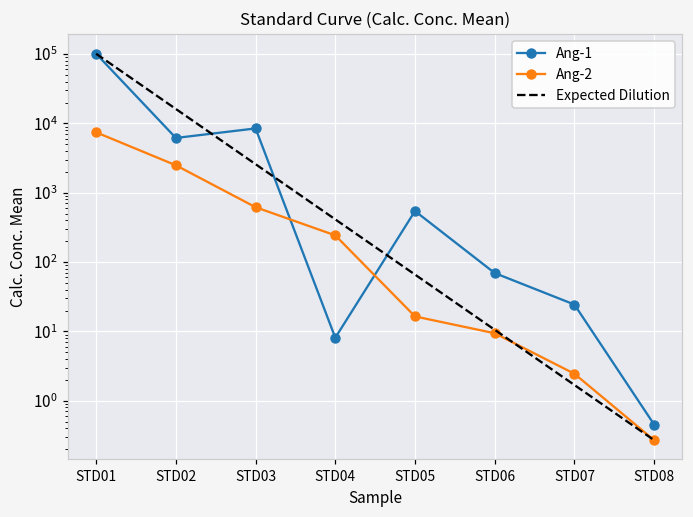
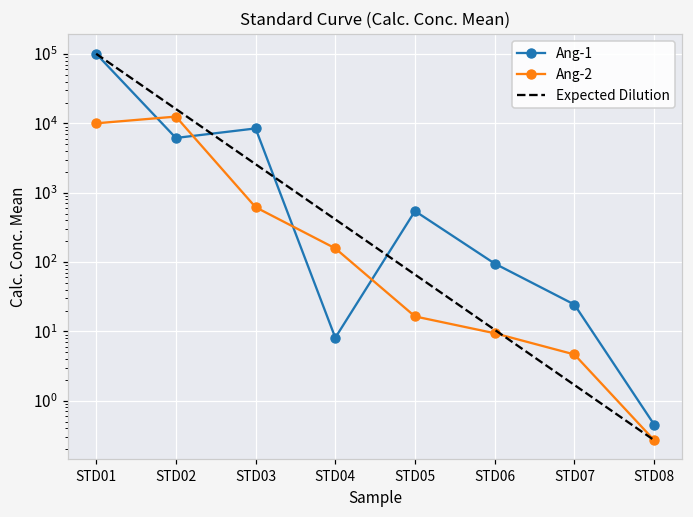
Ang-2, STD01: 7000 -> 10000
Ang-2, STD02: 2500 -> 13000
Ang-2, STD04: 240 -> 160
Ang-1, STD06: 70 -> 100
Ang-2, STD07: 2.5 -> 5
